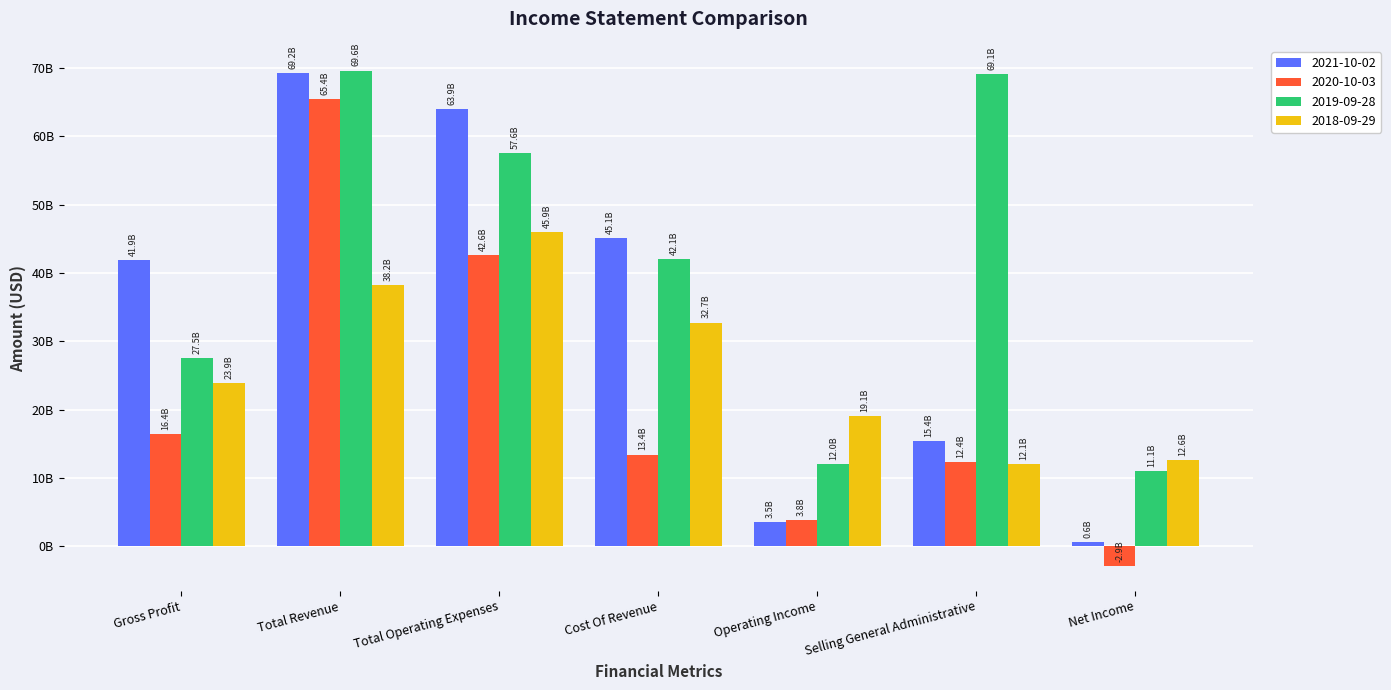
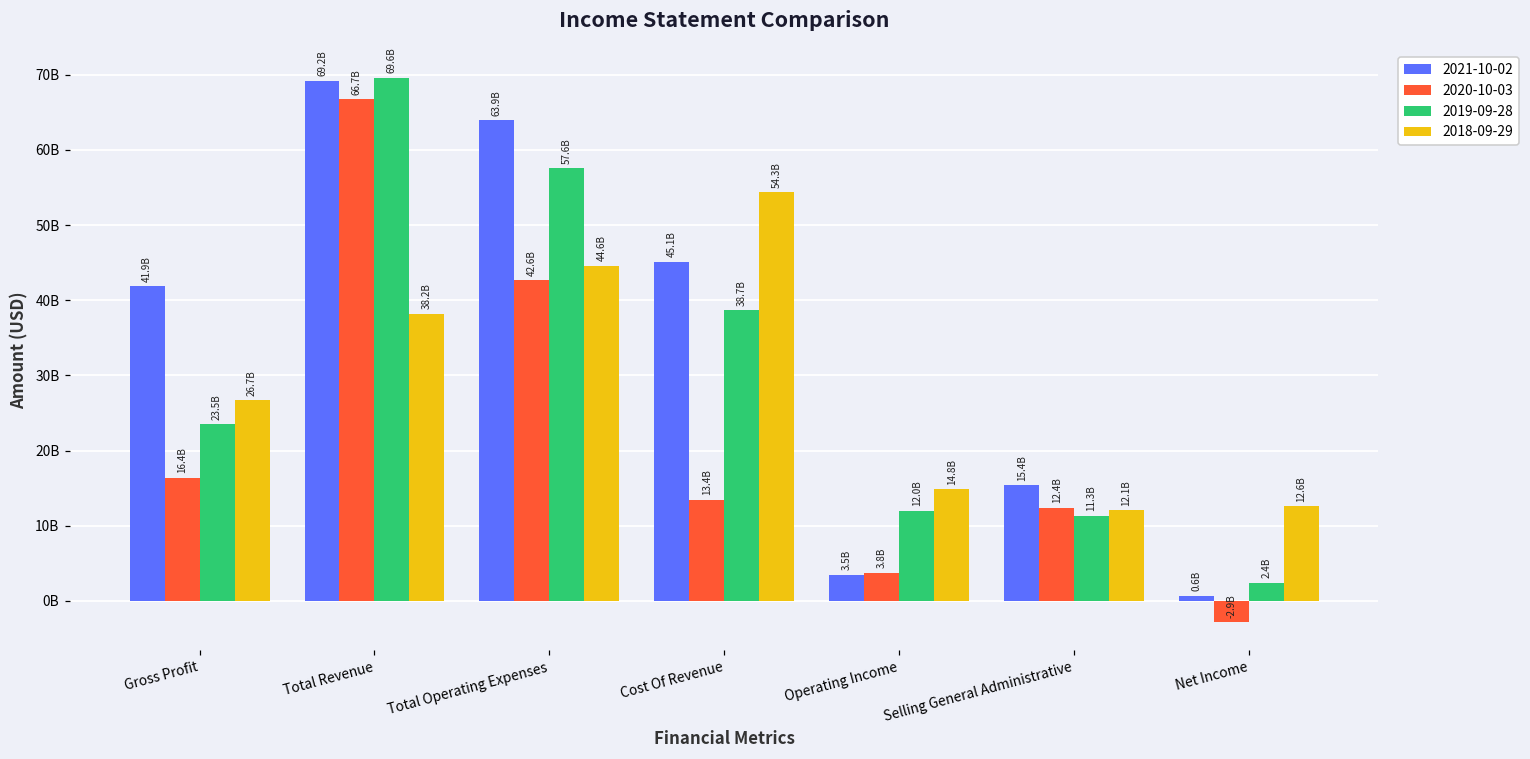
2019-09-28, Gross Profit: 27.5B -> 23.5B
2018-09-29, Gross Profit: 23.9B -> 26.7B
2020-10-03, Total Revenue: 65.4B -> 66.7B
2018-09-29, Total Operating Expenses: 45.9B -> 44.6B
2019-09-28, Cost Of Revenue: 42.1B -> 38.7B
2018-09-29, Cost Of Revenue: 32.7B -> 54.3B
2018-09-29, Operating Income: 19.1B -> 14.8B
2019-09-28, Selling General Administrative: 69.1B -> 11.3B
2019-09-28, Net Income: 11.1B -> 2.4B
